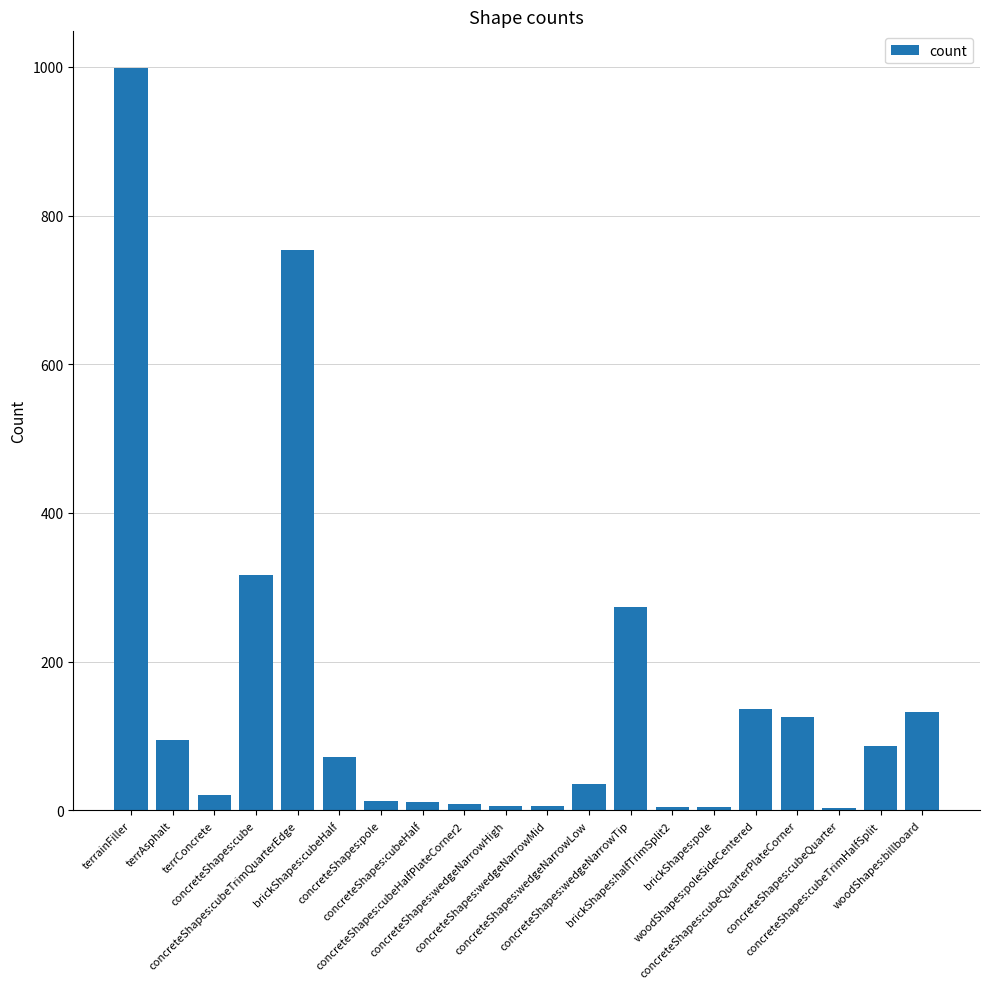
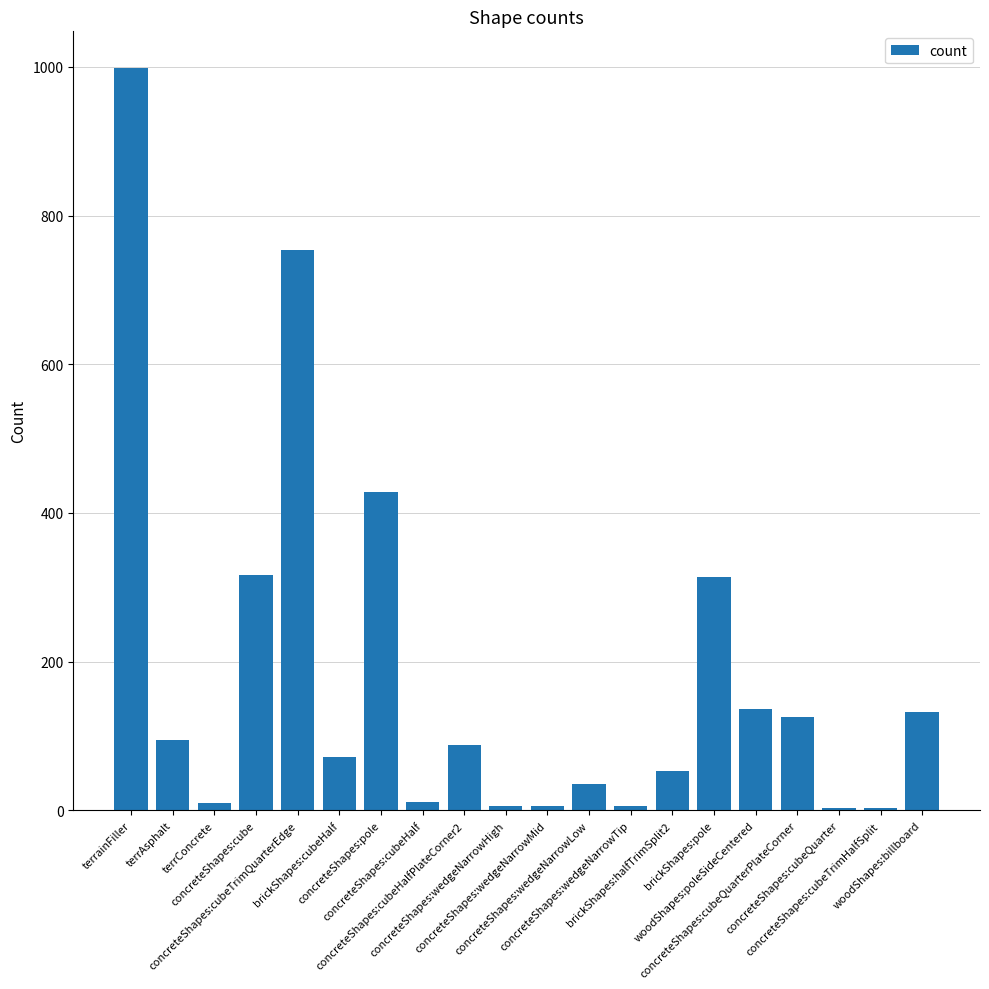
terrConcrete: 20 -> 10
concreteShapes:pole: 10 -> 430
concreteShapes:cubeHalfPlateCorner2: 10 -> 90
concreteShapes:wedgeNarrowTip: 270 -> 10
brickShapes:halfTrimSplit2: 10 -> 50
brickShapes:pole: 10 -> 310
concreteShapes:cubeTrimHalfSplit: 90 -> 0
